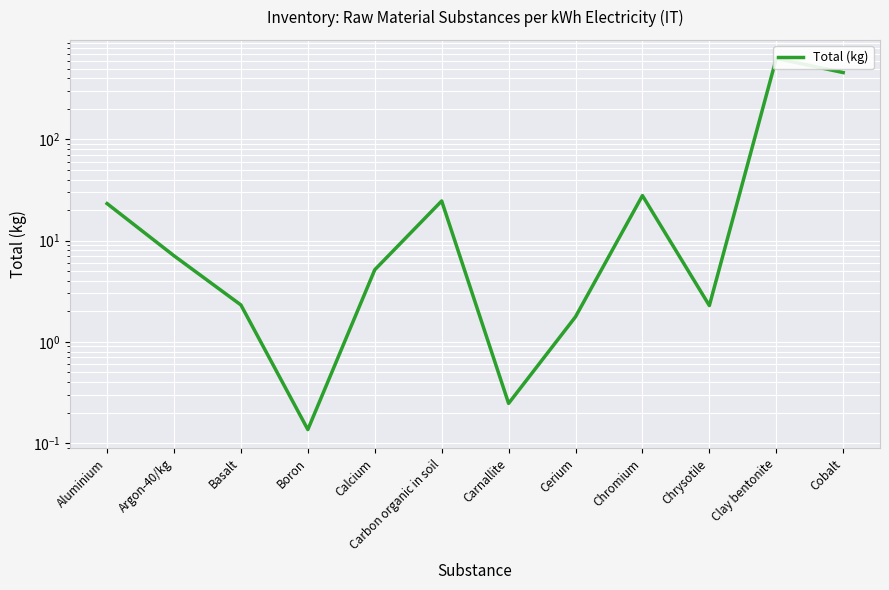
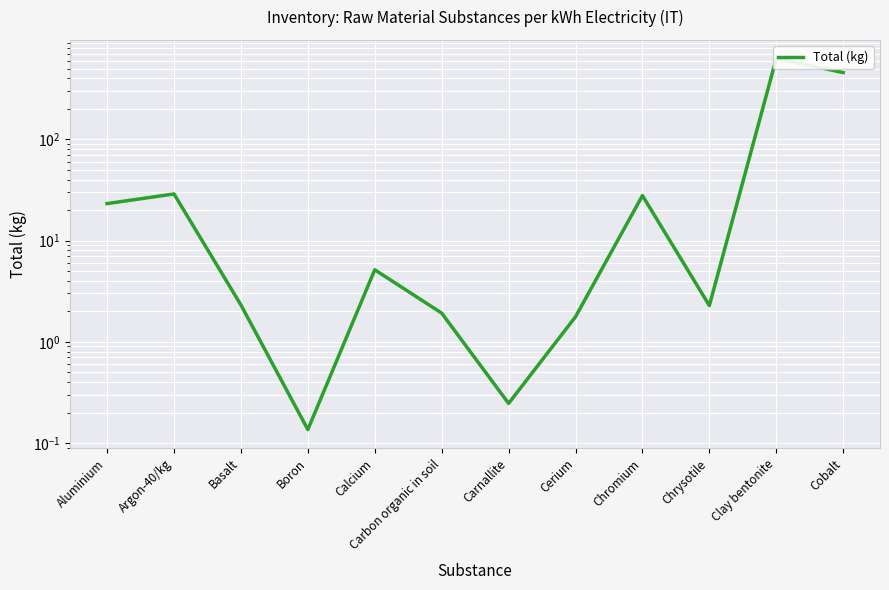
Argon-40/kg: 7 -> 29
Carbon organic in soil: 25 -> 1.9
